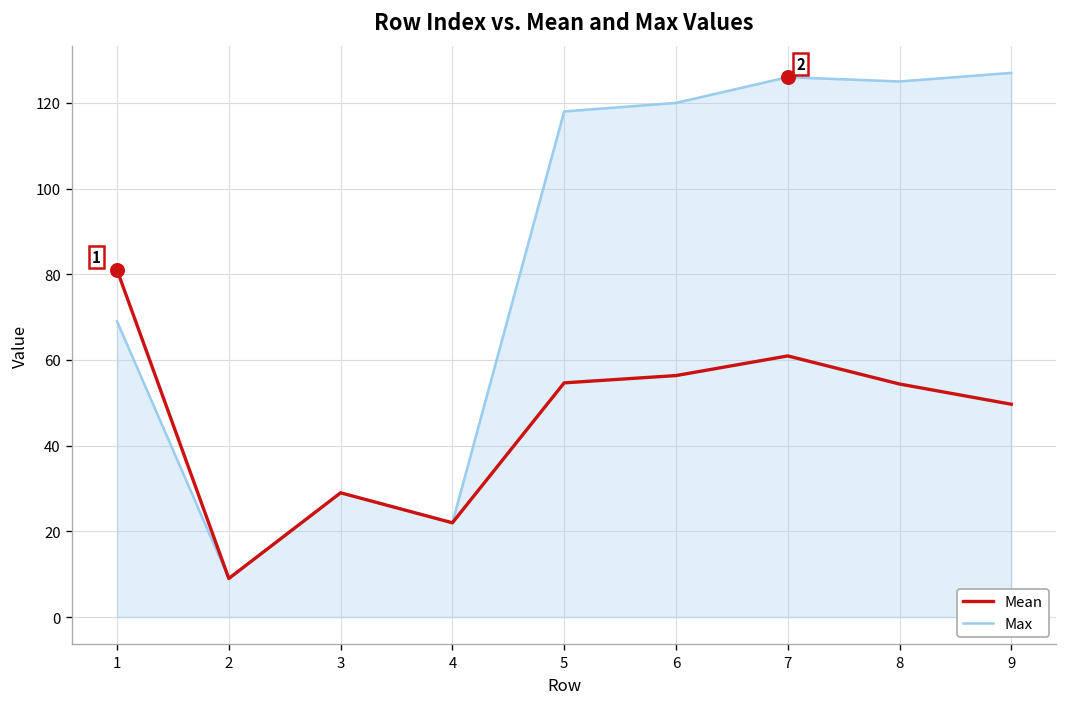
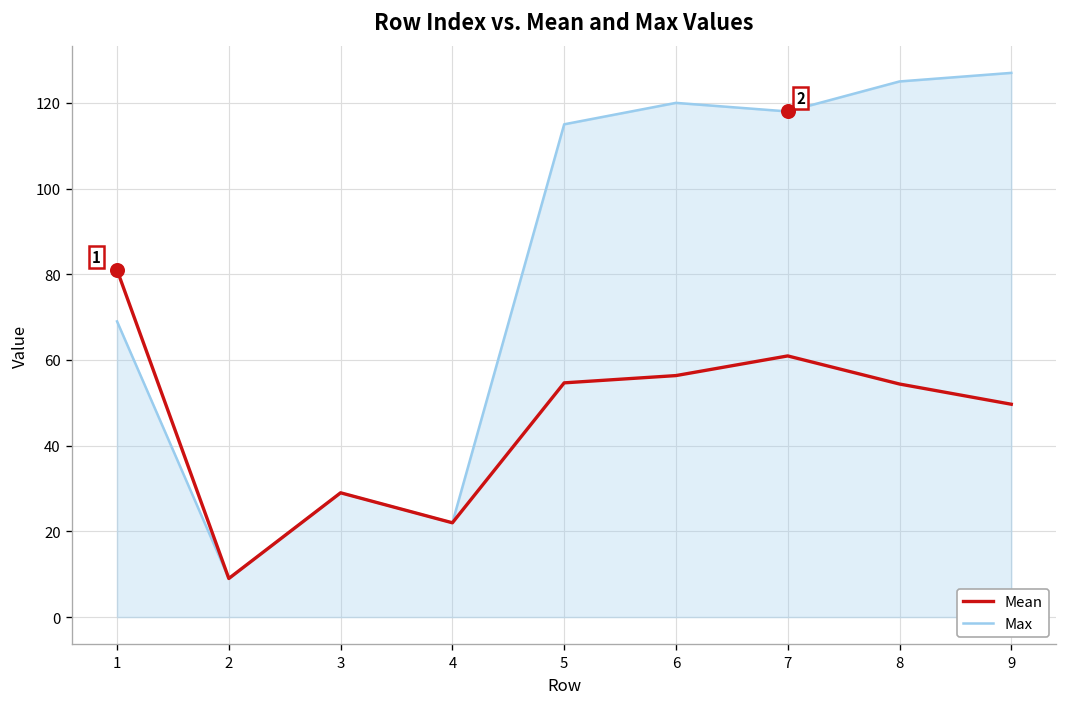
Max, 5: 118 -> 115
Max, 7: 126 -> 118
